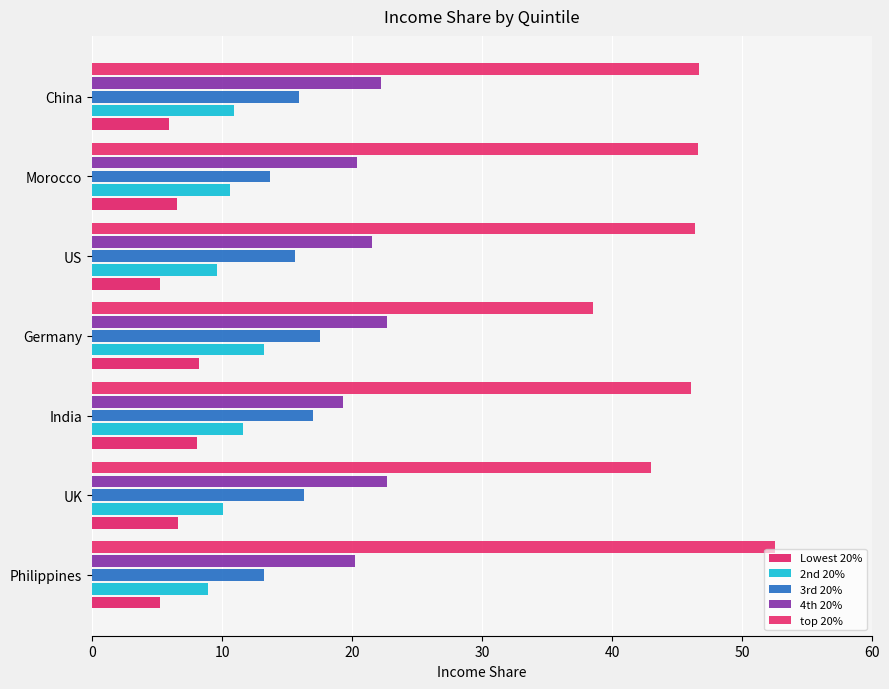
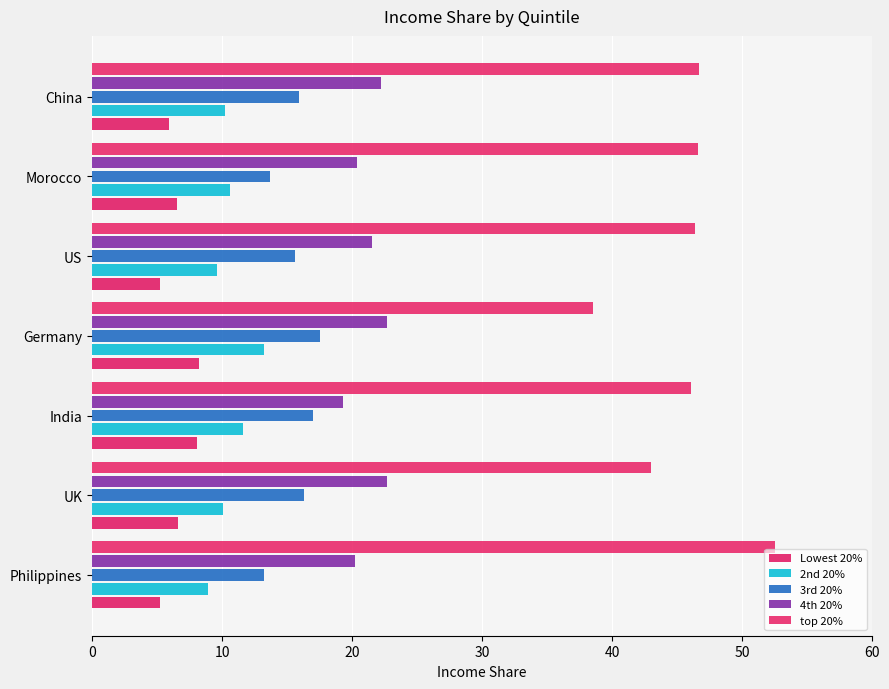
2nd 20%, China: 10.9 -> 10.2
